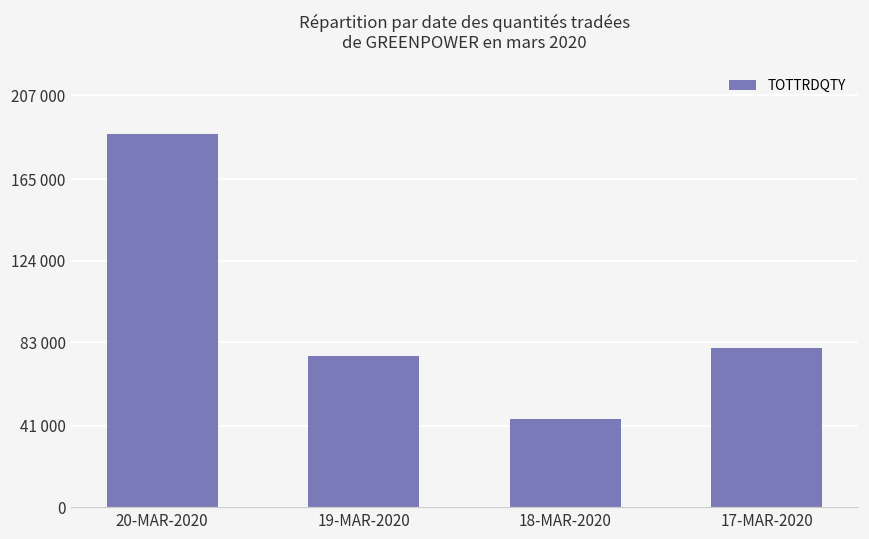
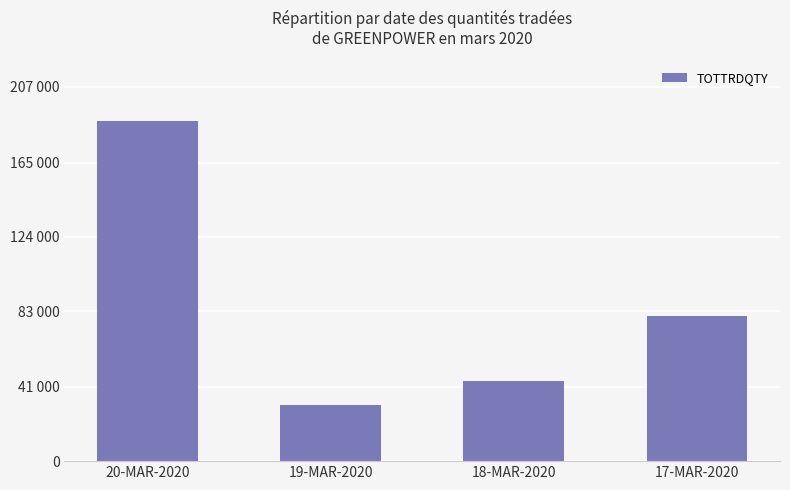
19-MAR-2020: 76000 -> 31000
